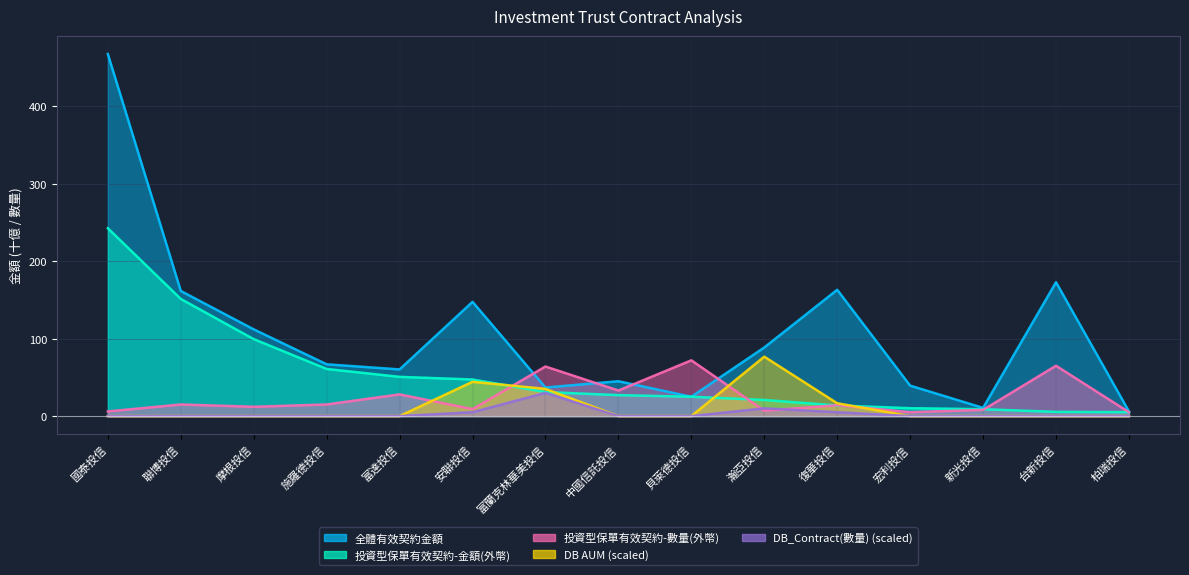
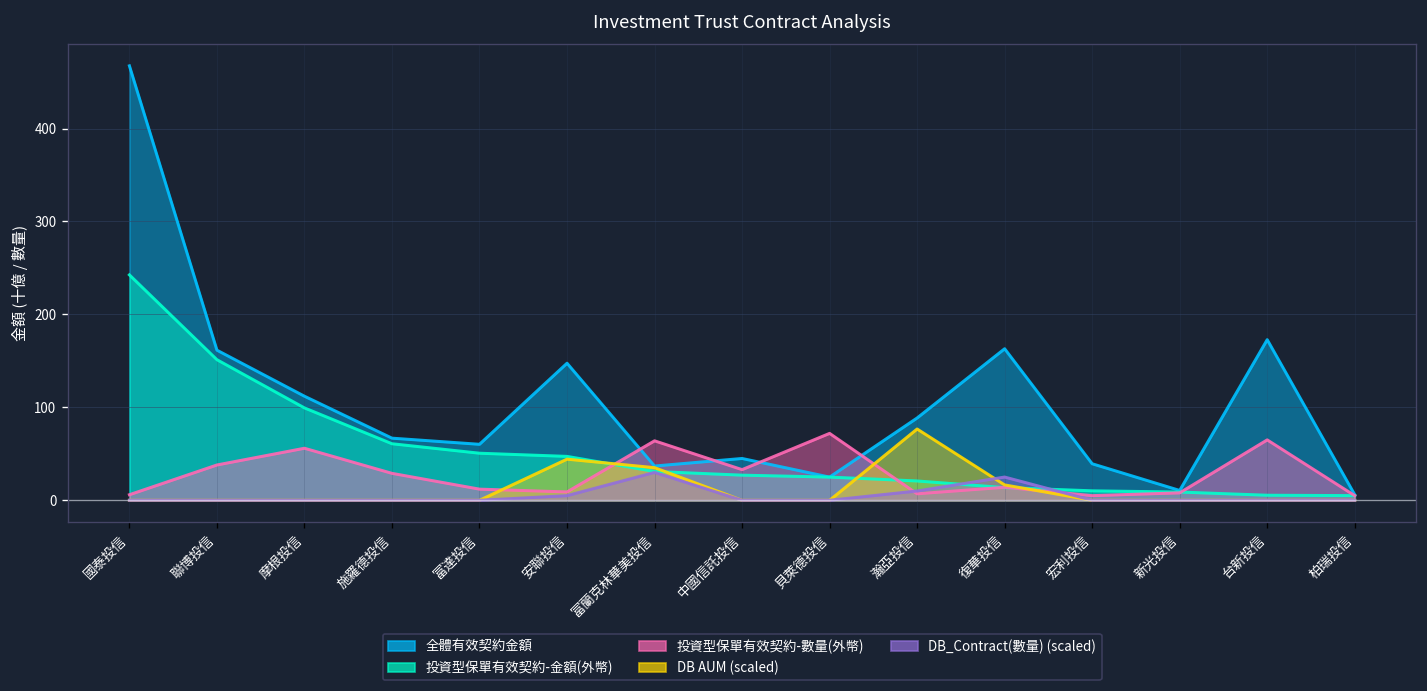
投資型保單有效契約-數量(外幣), 聯博投信: 20 -> 40
投資型保單有效契約-數量(外幣), 摩根投信: 10 -> 60
投資型保單有效契約-數量(外幣), 施羅德投信: 20 -> 30
投資型保單有效契約-數量(外幣), 富達投信: 30 -> 10
DB_Contract(數量) (scaled), 復華投信: 10 -> 30
